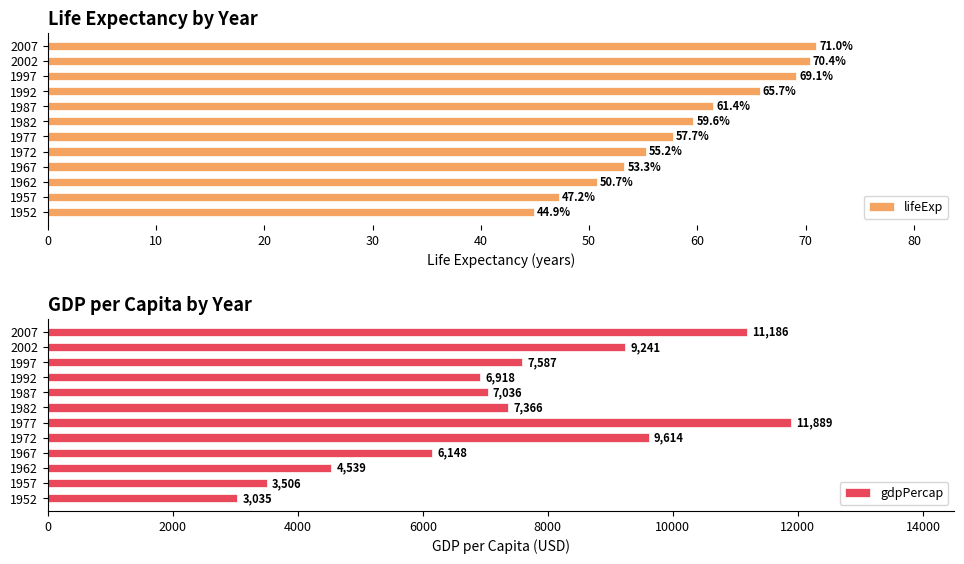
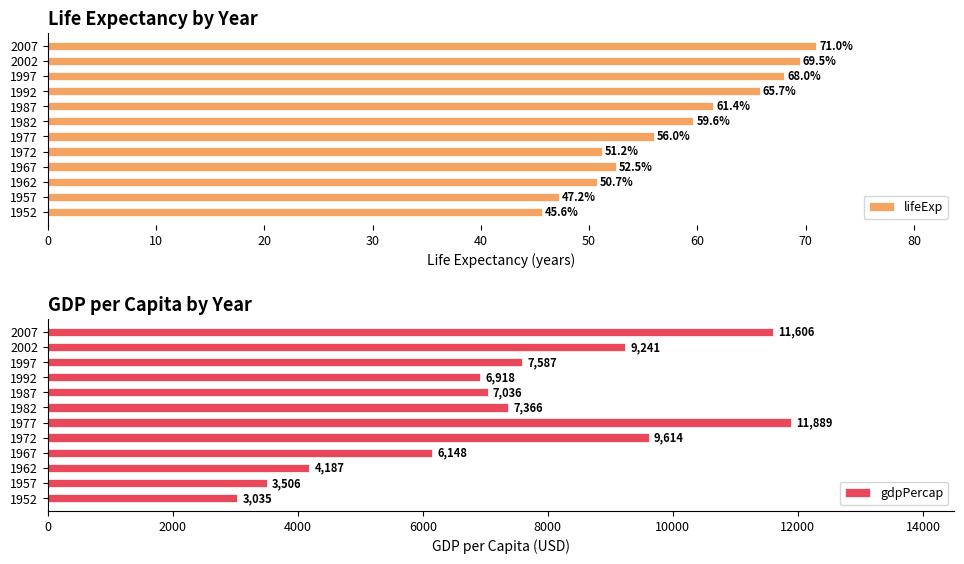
Life Expectancy by Year, 2002: 70.4% -> 69.5%
Life Expectancy by Year, 1997: 69.1% -> 68.0%
Life Expectancy by Year, 1977: 57.7% -> 56.0%
Life Expectancy by Year, 1972: 55.2% -> 51.2%
Life Expectancy by Year, 1967: 53.3% -> 52.5%
Life Expectancy by Year, 1952: 44.9% -> 45.6%
GDP per Capita by Year, 2007: 11,186 -> 11,606
GDP per Capita by Year, 1962: 4,539 -> 4,187
